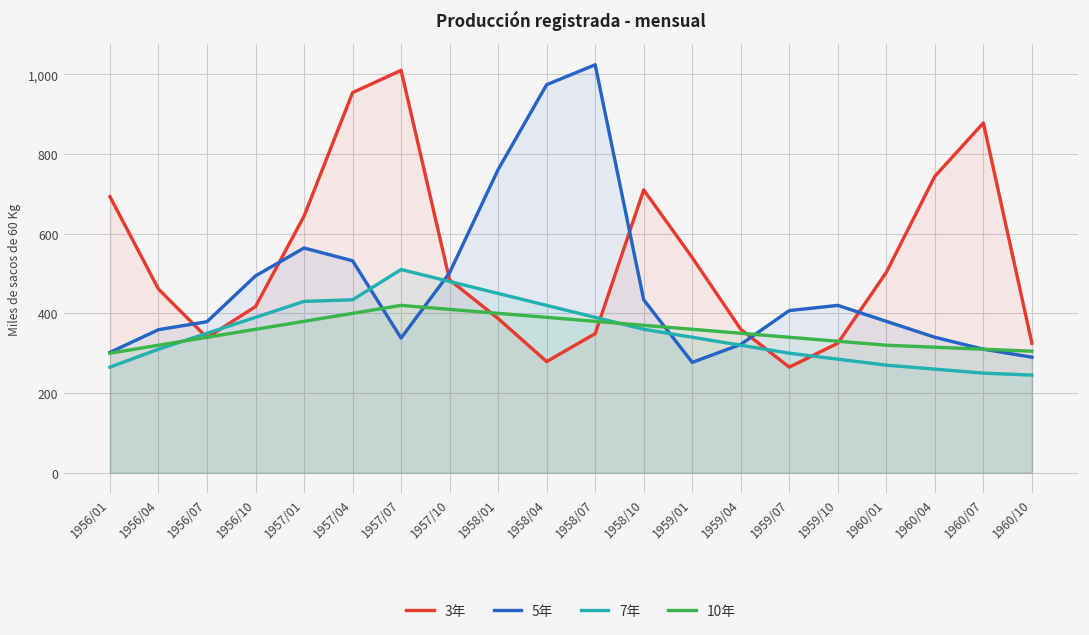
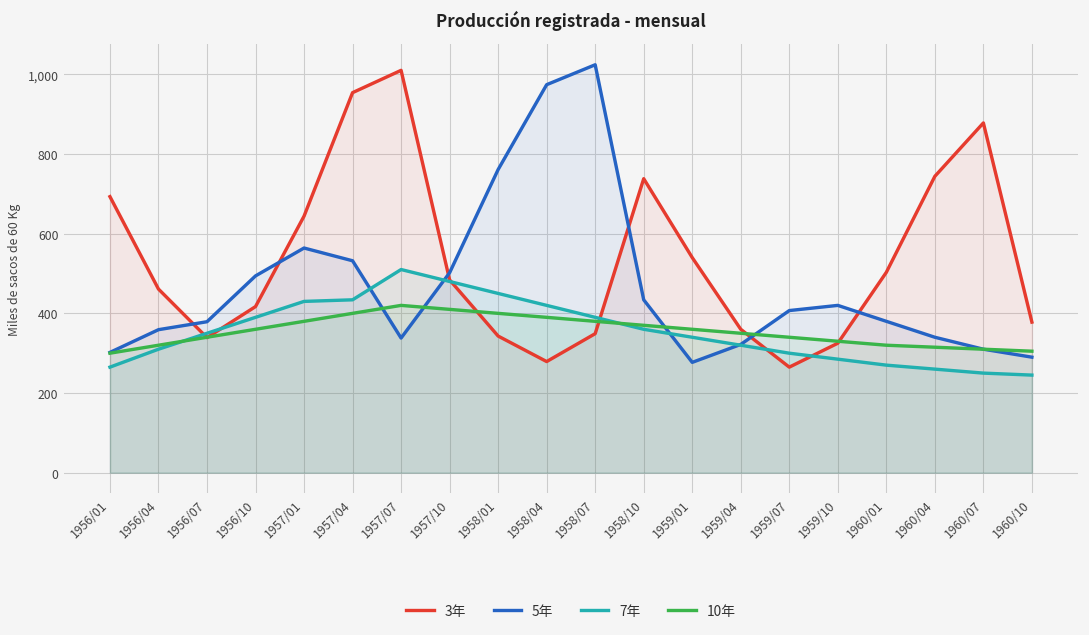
3年, 1958/01: 390 -> 340
3年, 1958/10: 710 -> 740
3年, 1960/10: 330 -> 380
